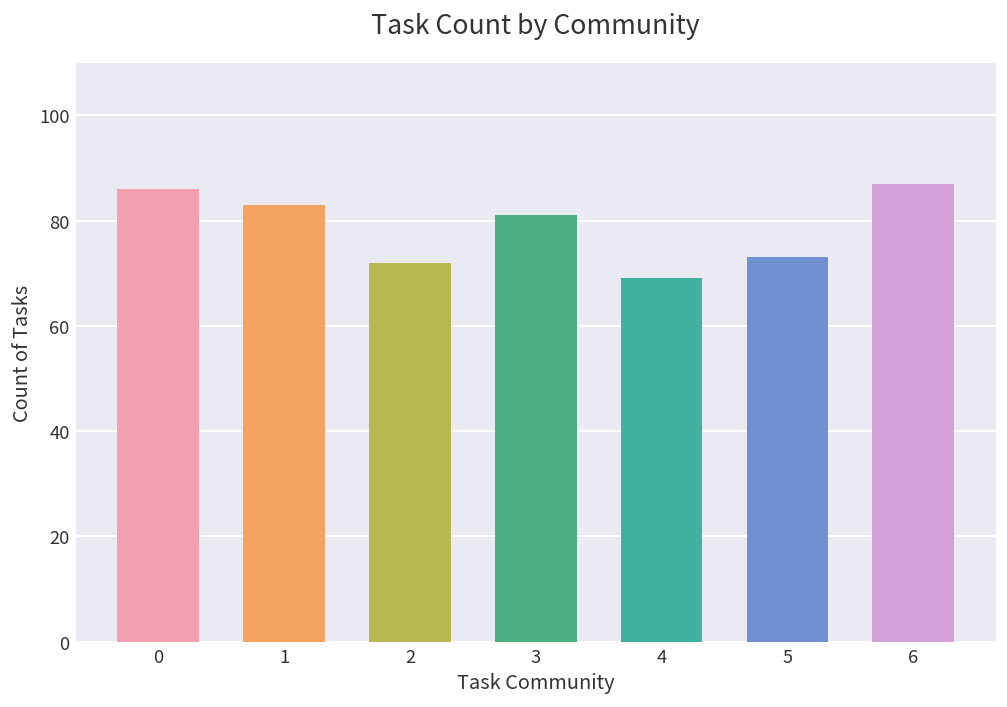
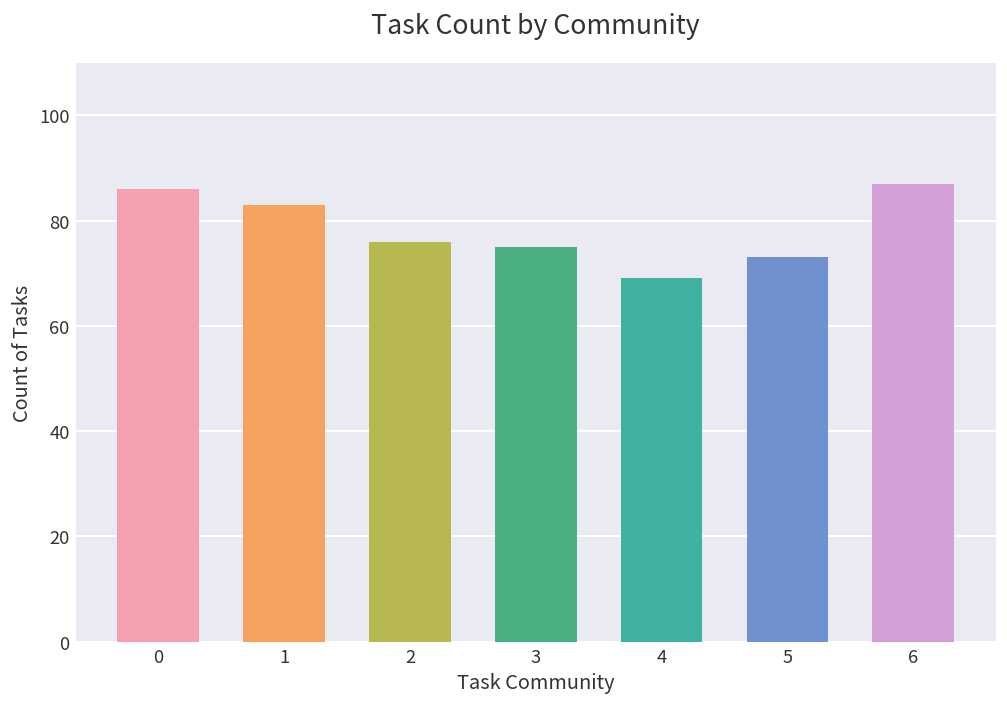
2: 72 -> 76
3: 81 -> 75
